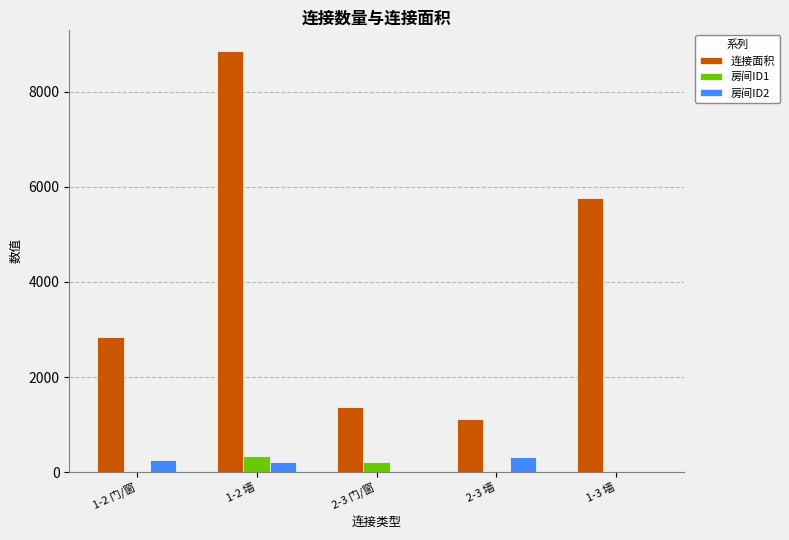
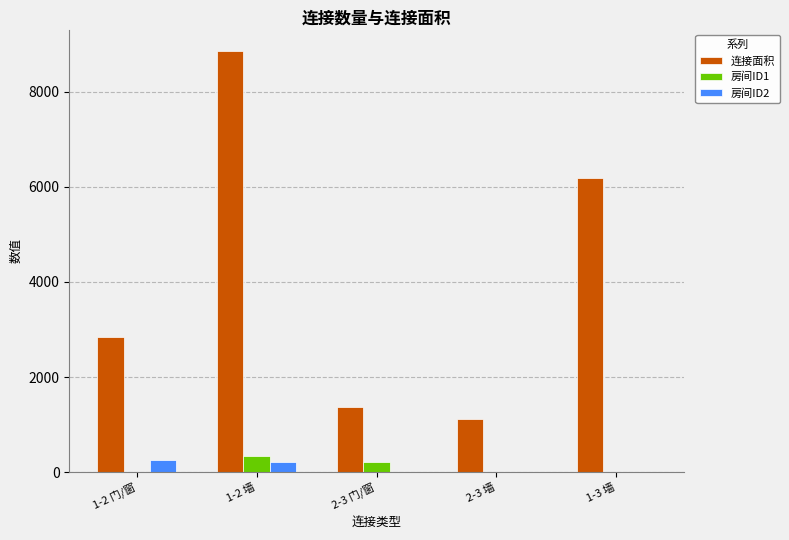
房间ID2, 2-3 墙: 300 -> 0
连接面积, 1-3 墙: 5800 -> 6200
